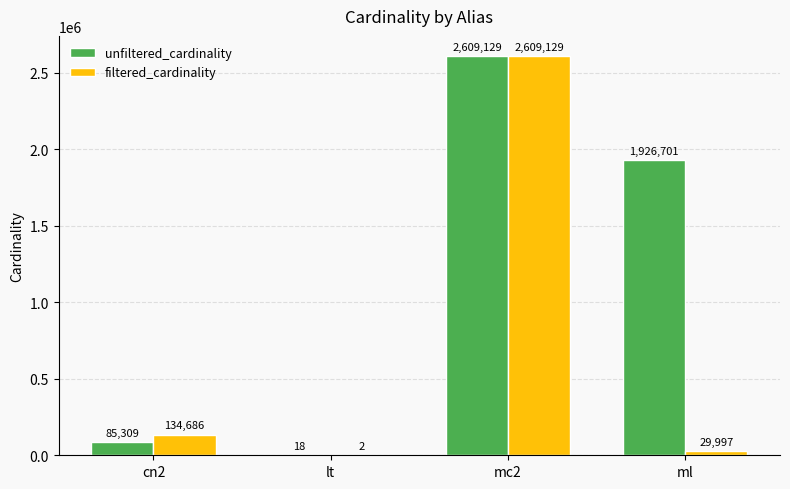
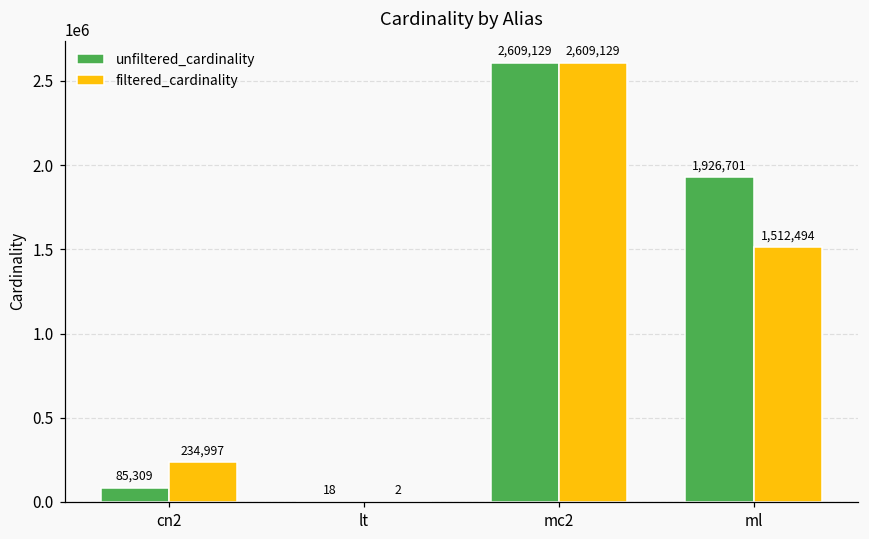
filtered_cardinality, cn2: 134,686 -> 234,997
filtered_cardinality, ml: 29,997 -> 1,512,494
